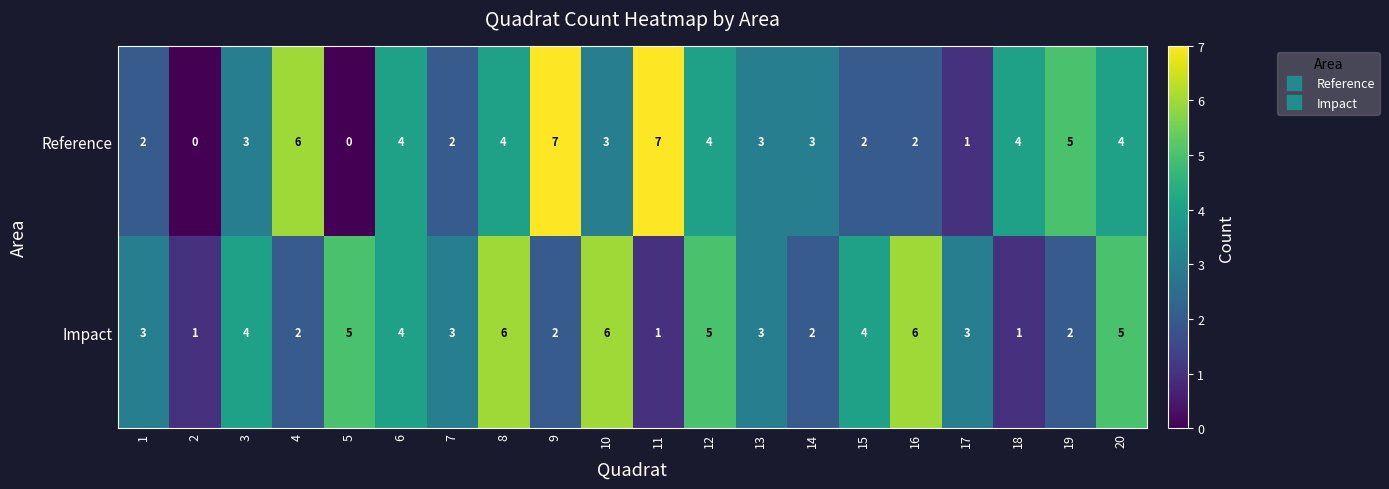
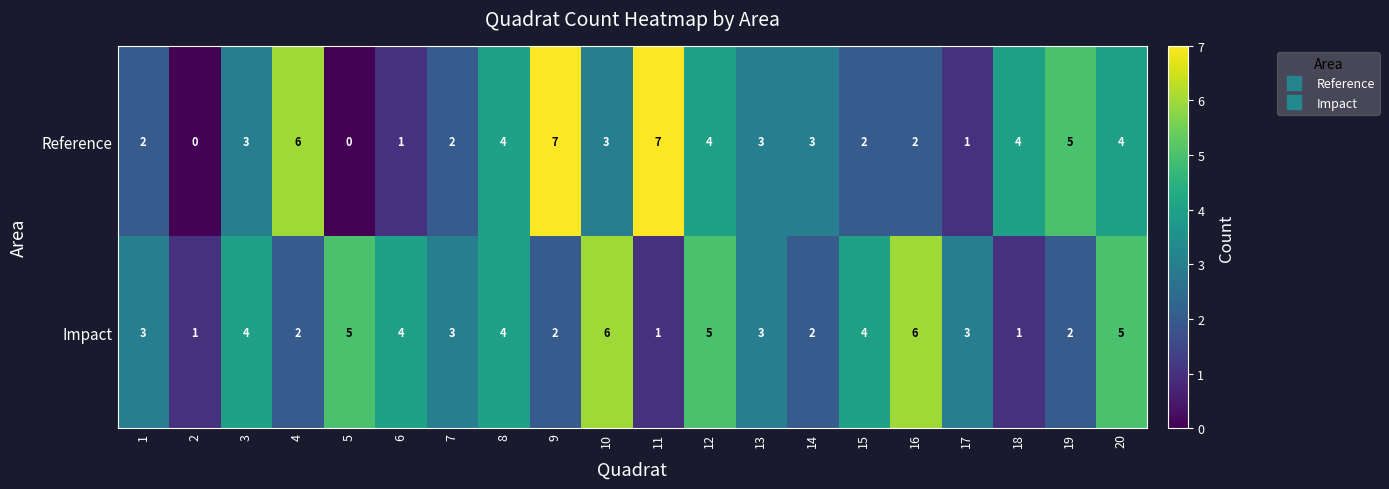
Reference, 6: 4 -> 1
Impact, 8: 6 -> 4
